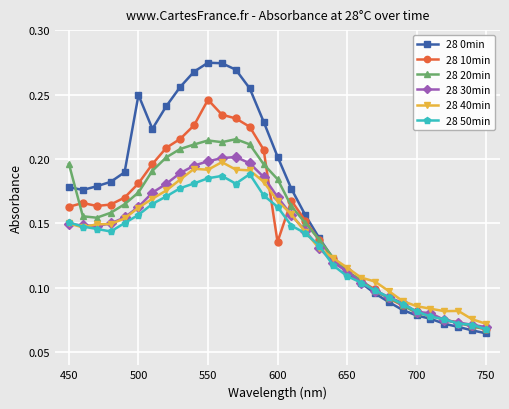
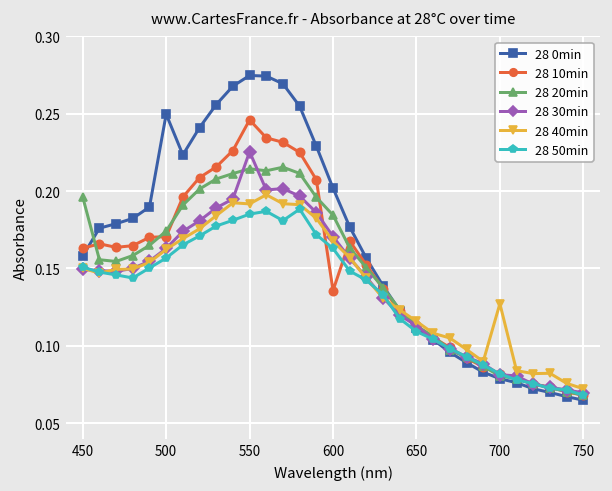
28 0min, 450: 0.178 -> 0.158
28 10min, 500: 0.181 -> 0.171
28 30min, 550: 0.198 -> 0.225
28 40min, 700: 0.086 -> 0.127
